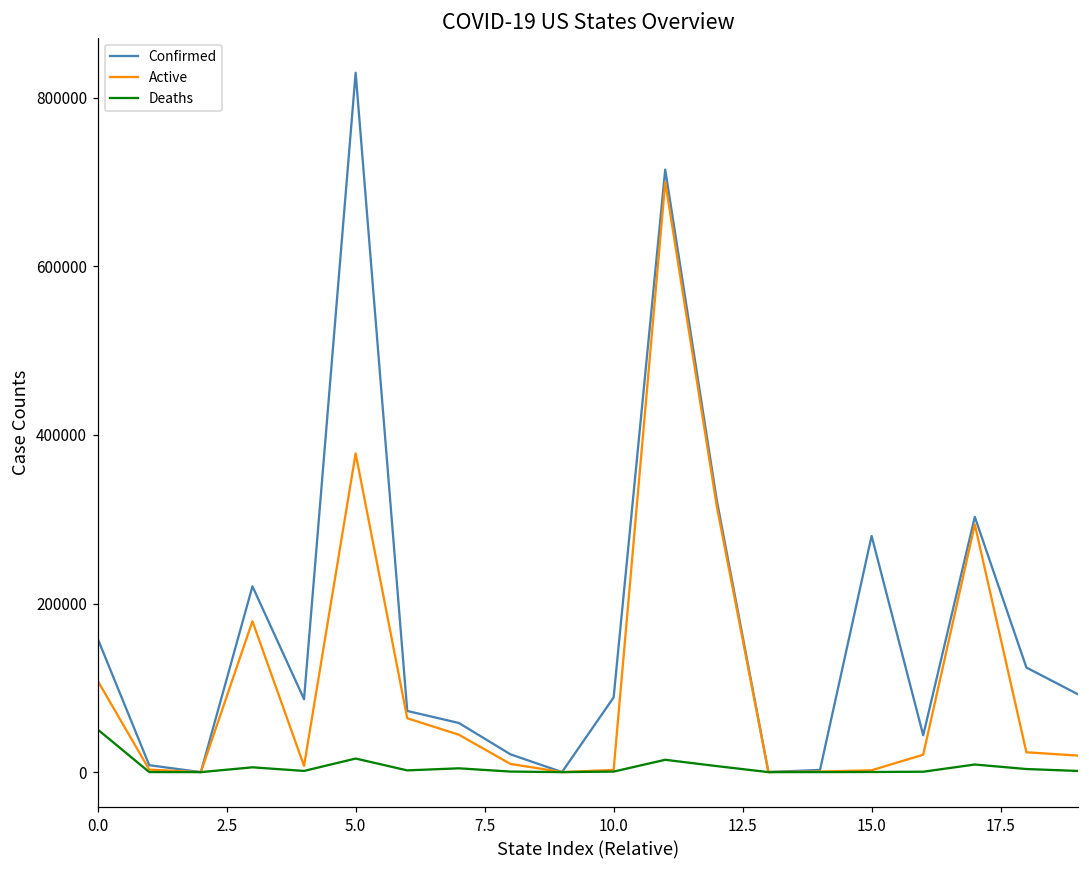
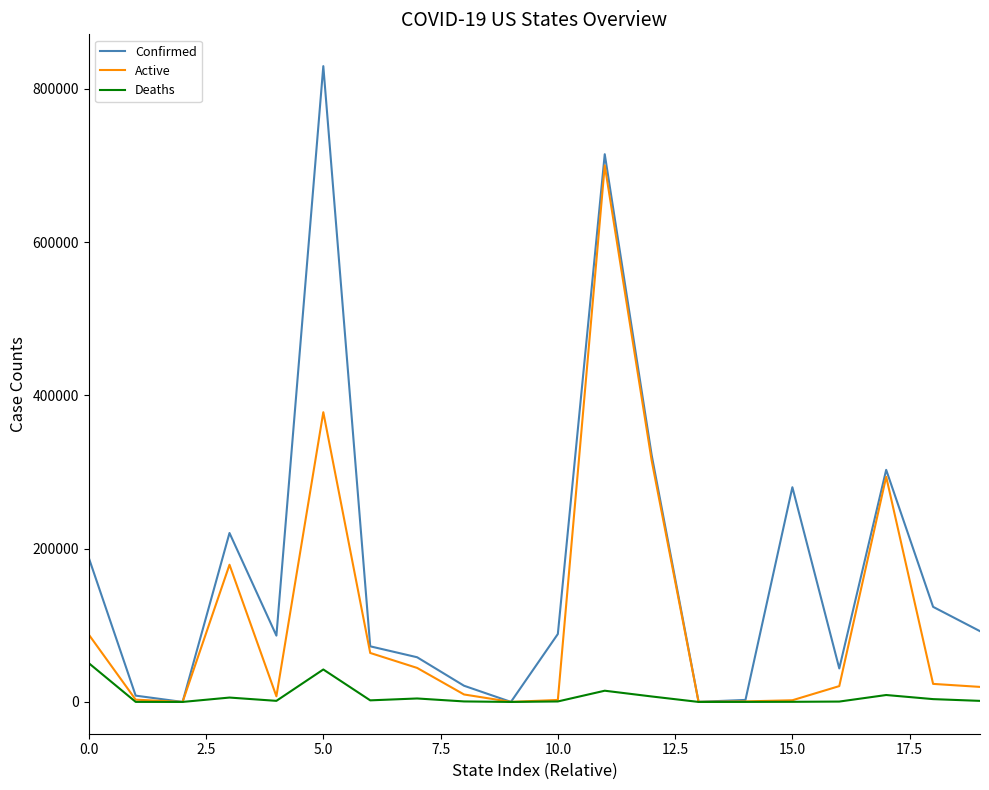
Confirmed, 0.0: 160000 -> 190000
Active, 0.0: 110000 -> 90000
Deaths, 5.0: 20000 -> 40000
